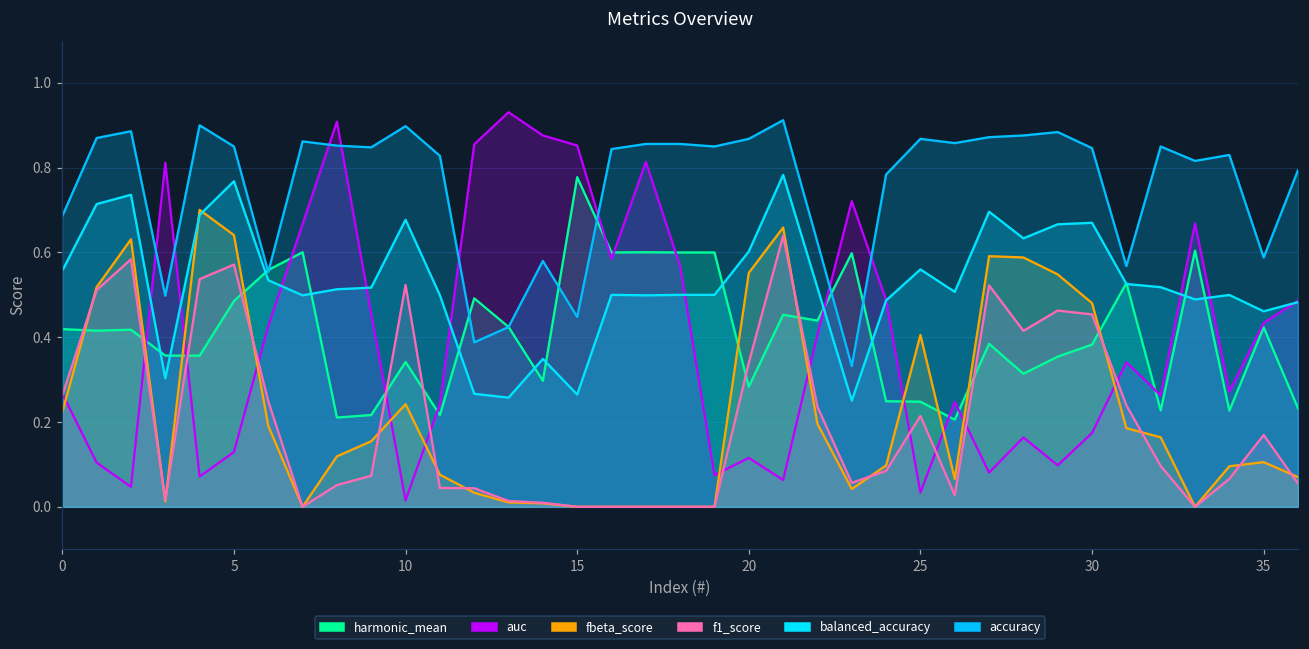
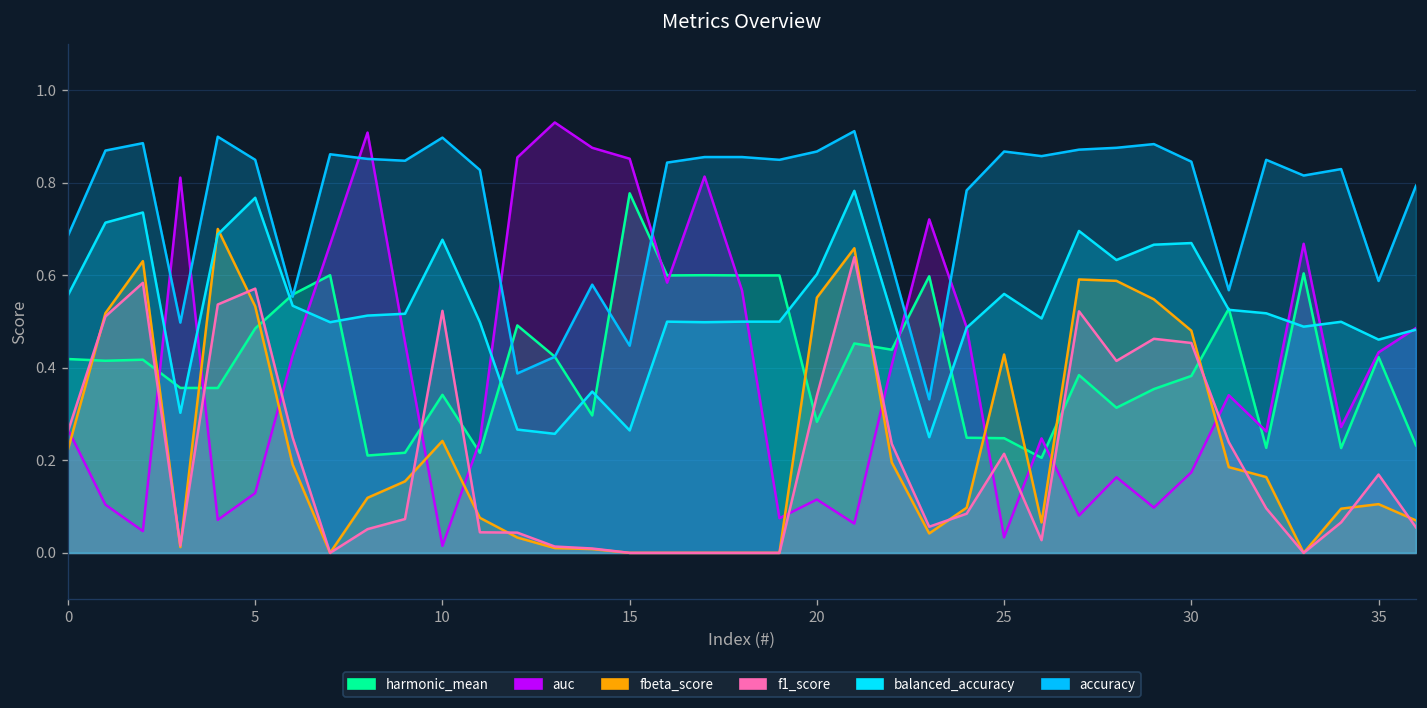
fbeta_score, 5: 0.64 -> 0.53
fbeta_score, 25: 0.41 -> 0.43
